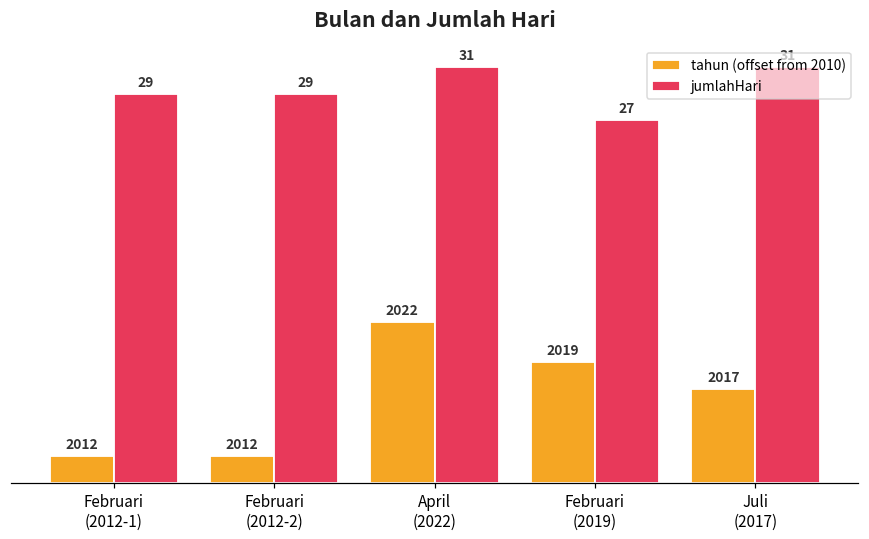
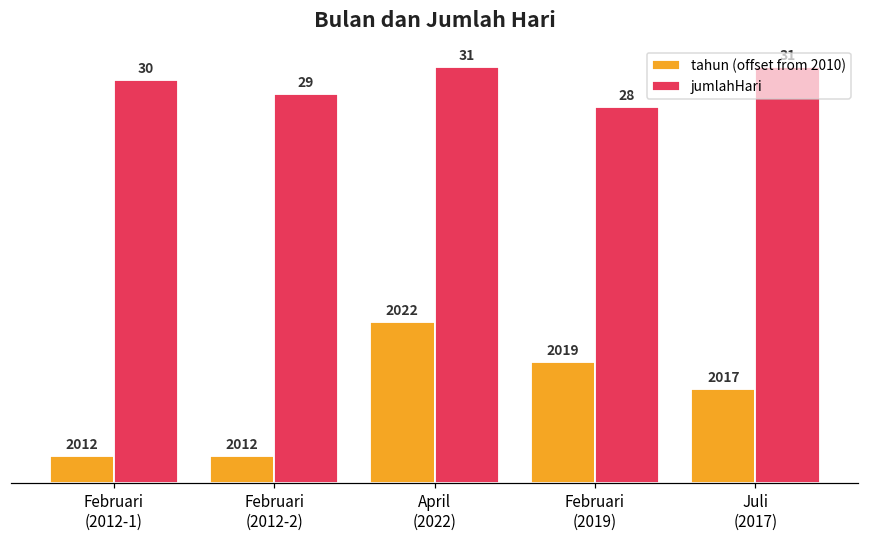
jumlahHari, Februari (2012-1): 29 -> 30
jumlahHari, Februari (2019): 27 -> 28
